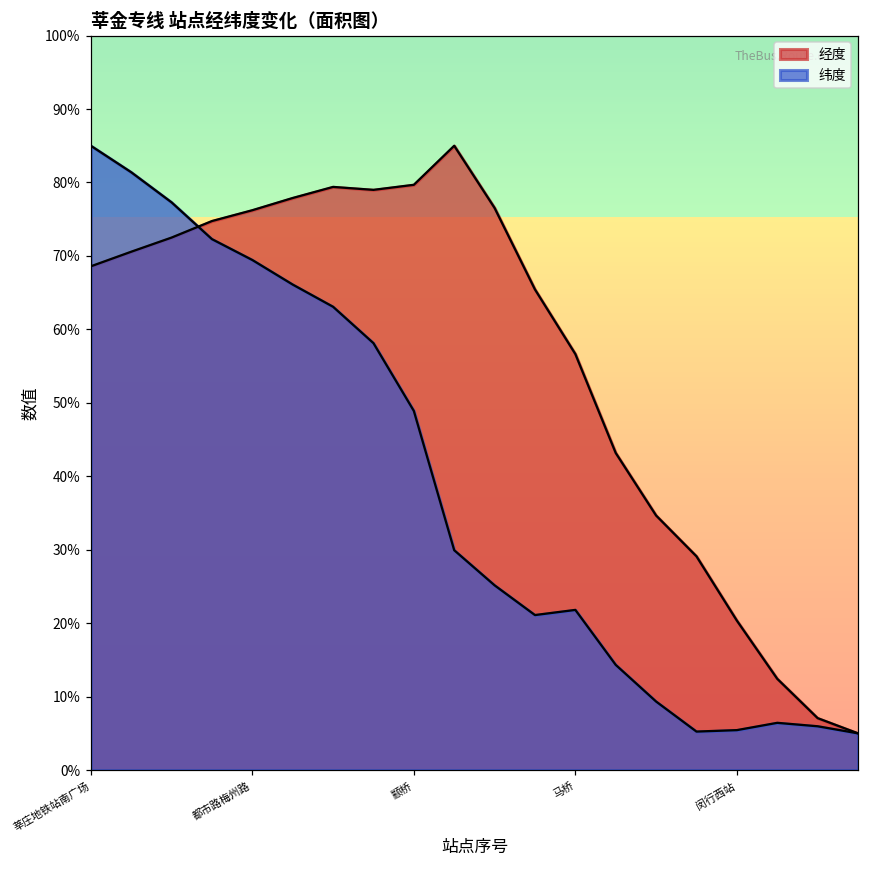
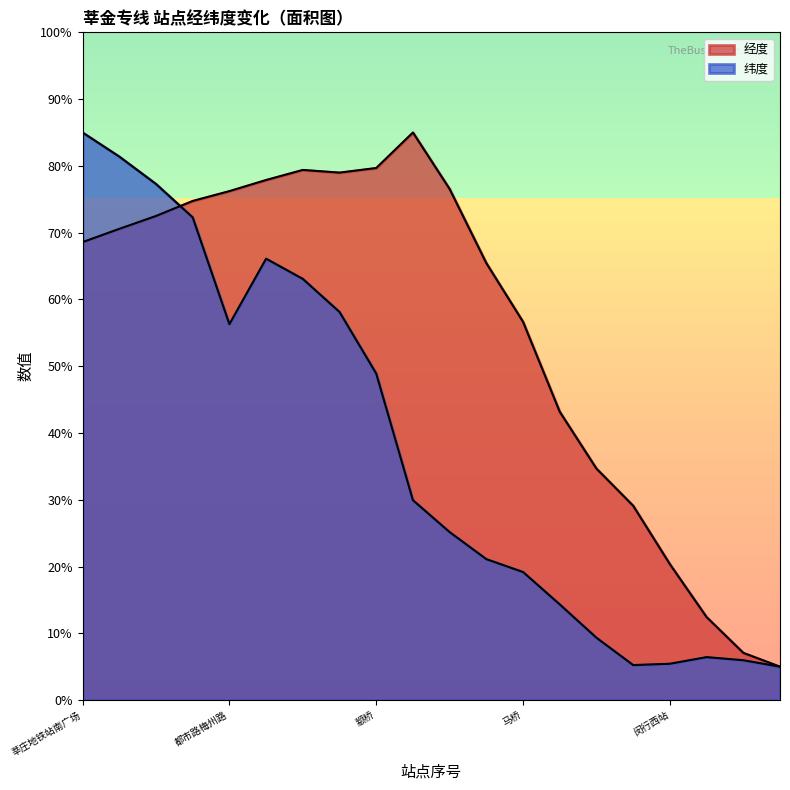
纬度, 都市路梅州路: 69% -> 56%
纬度, 马桥: 22% -> 19%
